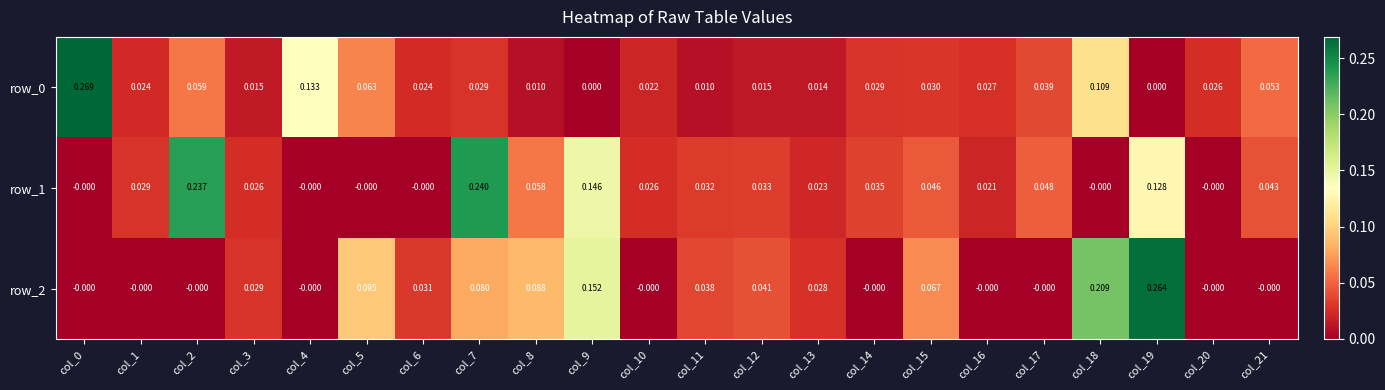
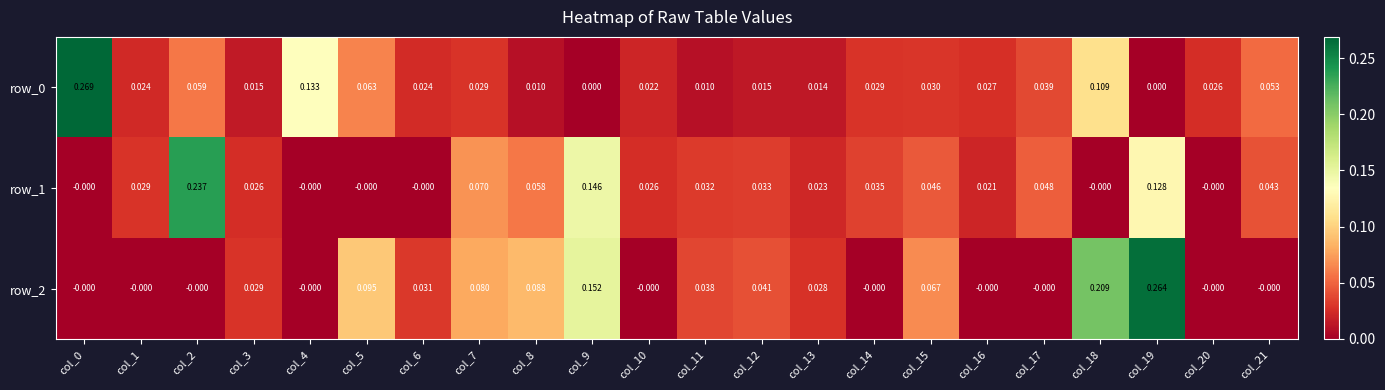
row_1, col_7: 0.240 -> 0.070
